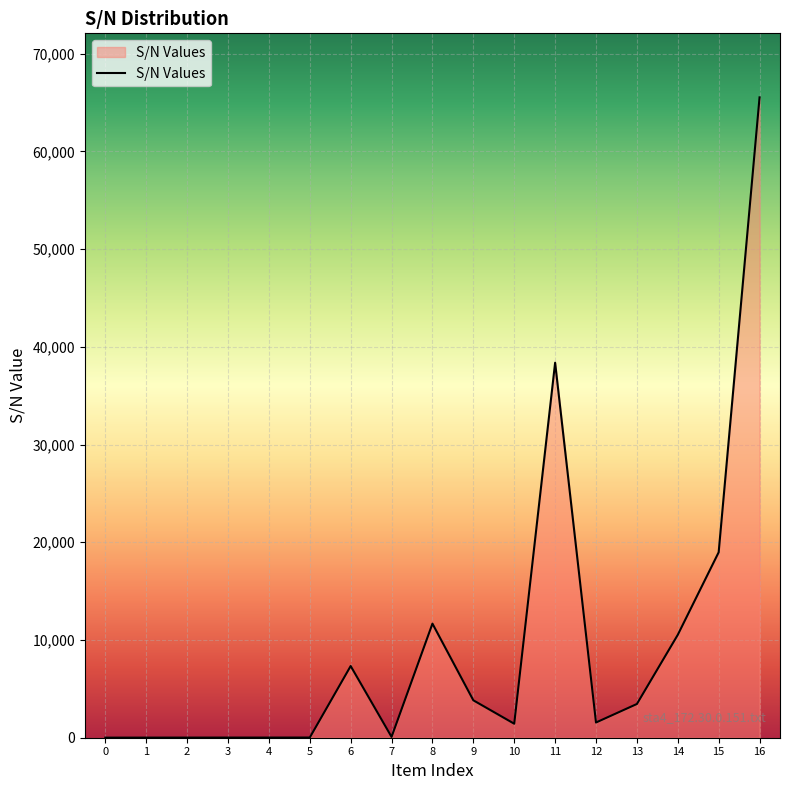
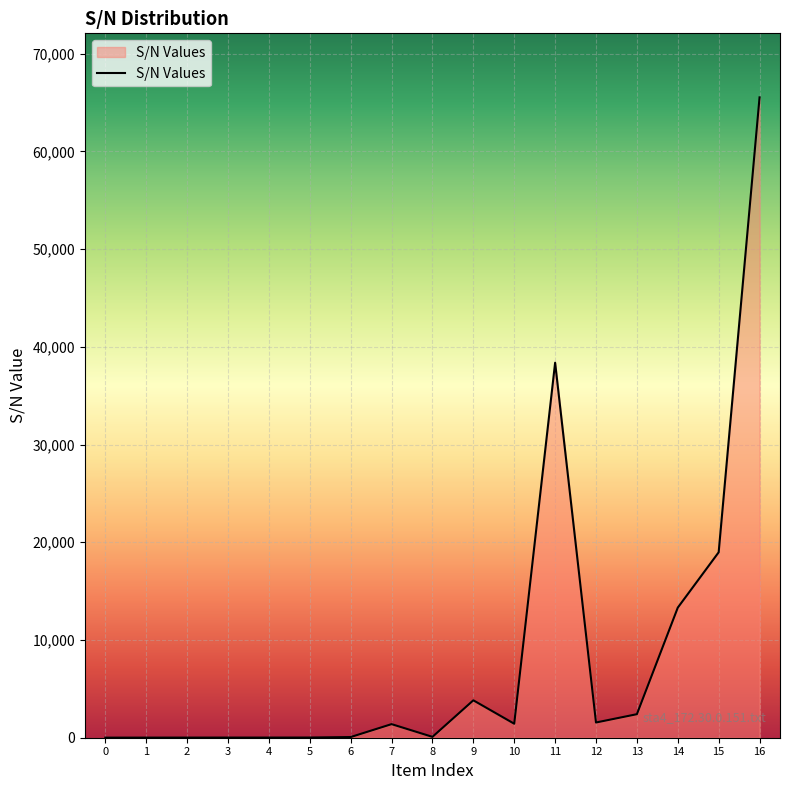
6: 7,000 -> 0
7: 0 -> 1,000
8: 12,000 -> 0
13: 3,000 -> 2,000
14: 11,000 -> 13,000
